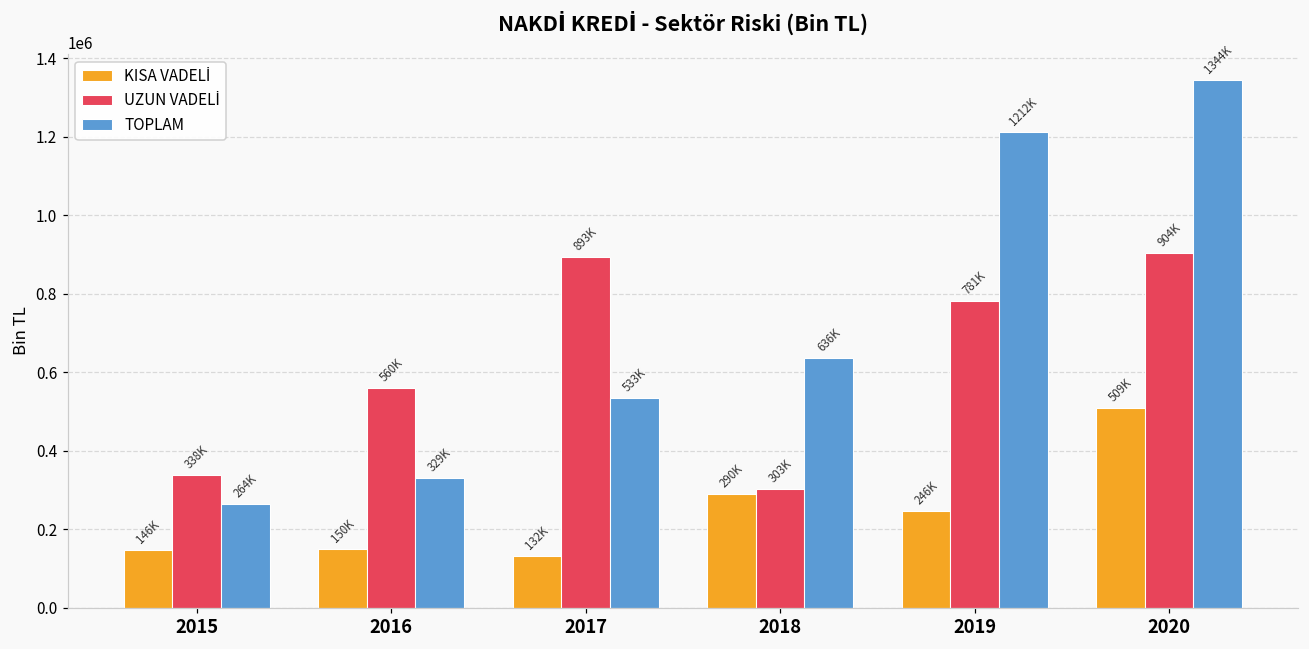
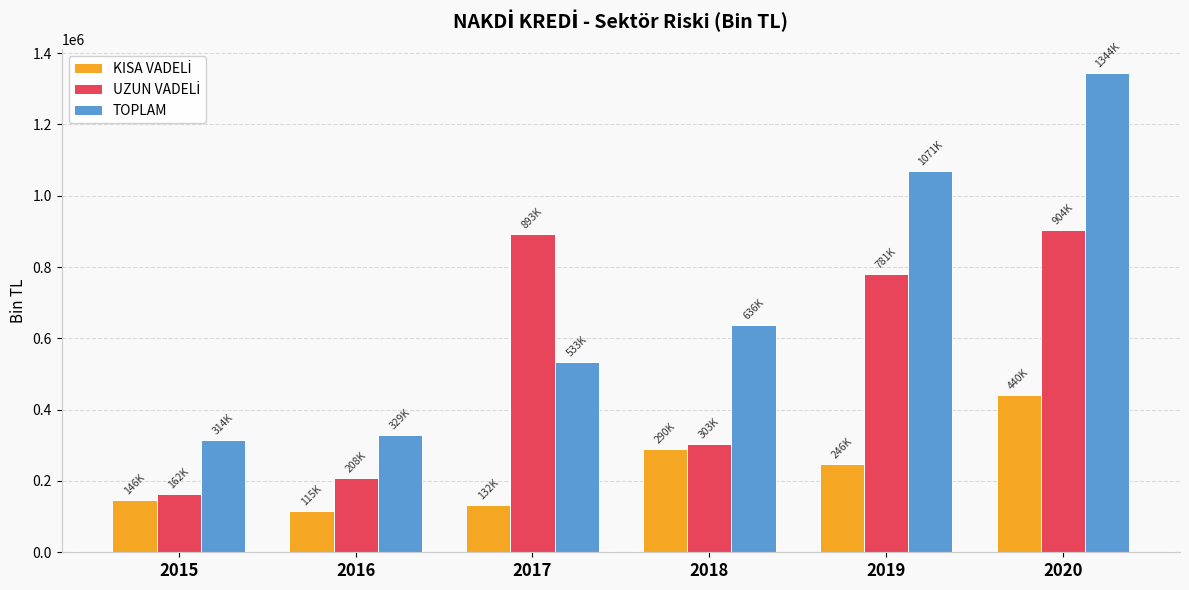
UZUN VADELİ, 2015: 338K -> 162K
TOPLAM, 2015: 264K -> 314K
KISA VADELİ, 2016: 150K -> 115K
UZUN VADELİ, 2016: 560K -> 208K
TOPLAM, 2019: 1212K -> 1071K
KISA VADELİ, 2020: 509K -> 440K
